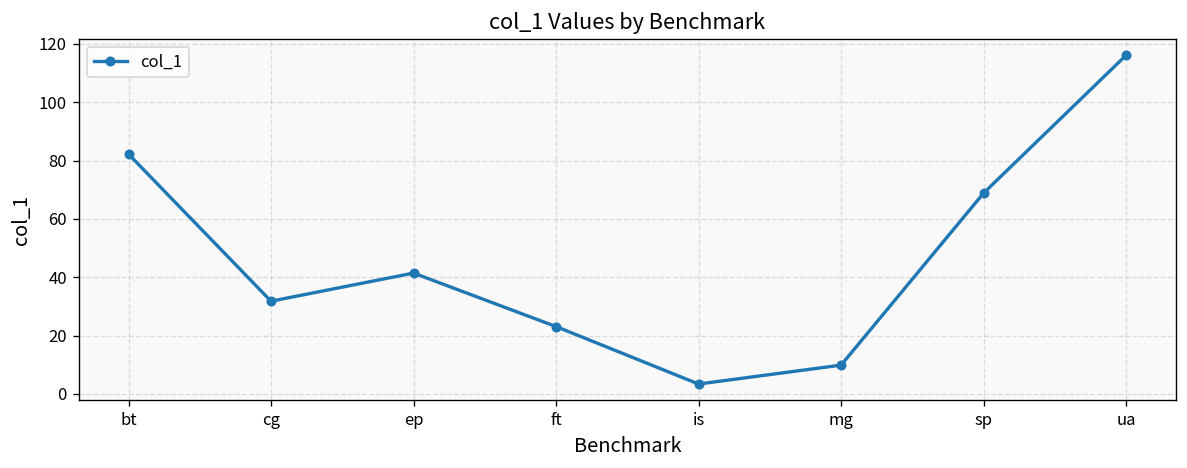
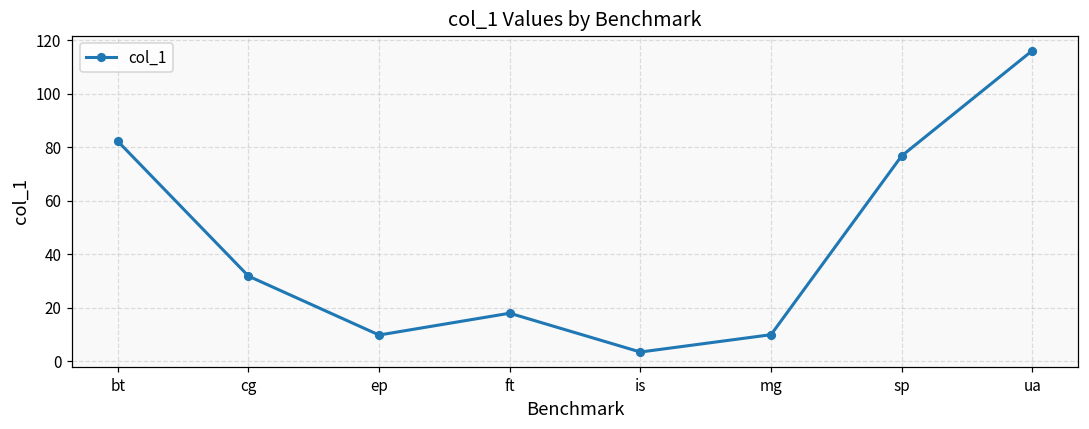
ep: 41 -> 10
ft: 23 -> 18
sp: 69 -> 77
